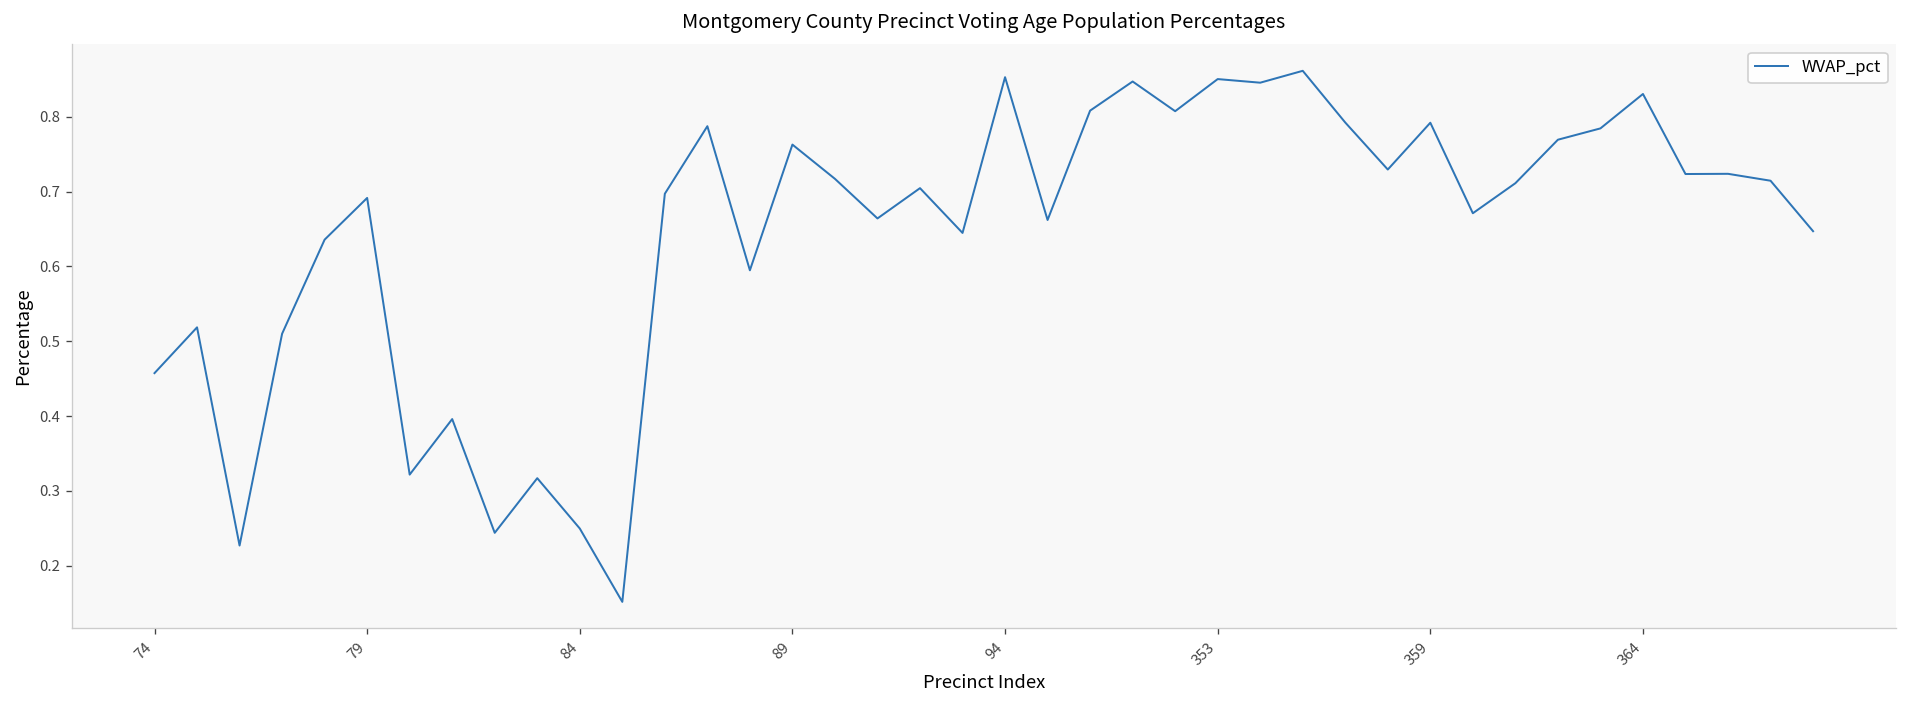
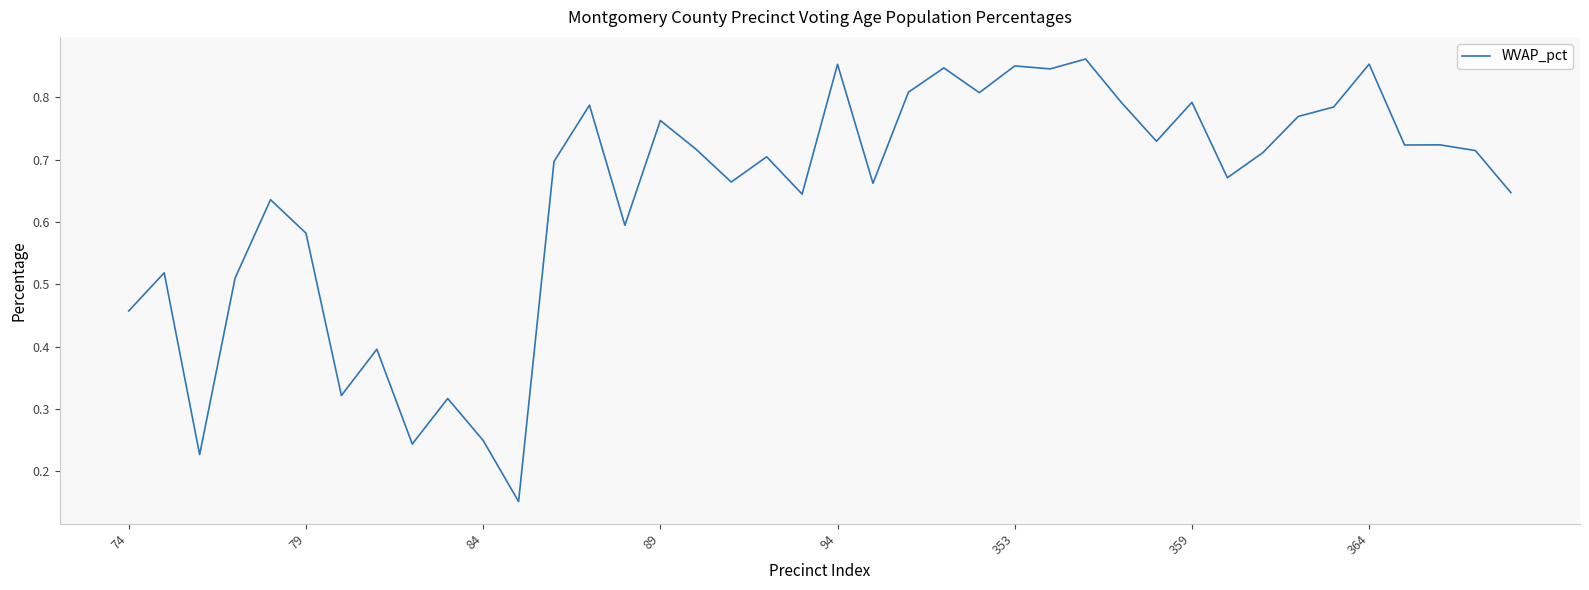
79: 0.69 -> 0.58
364: 0.83 -> 0.85
